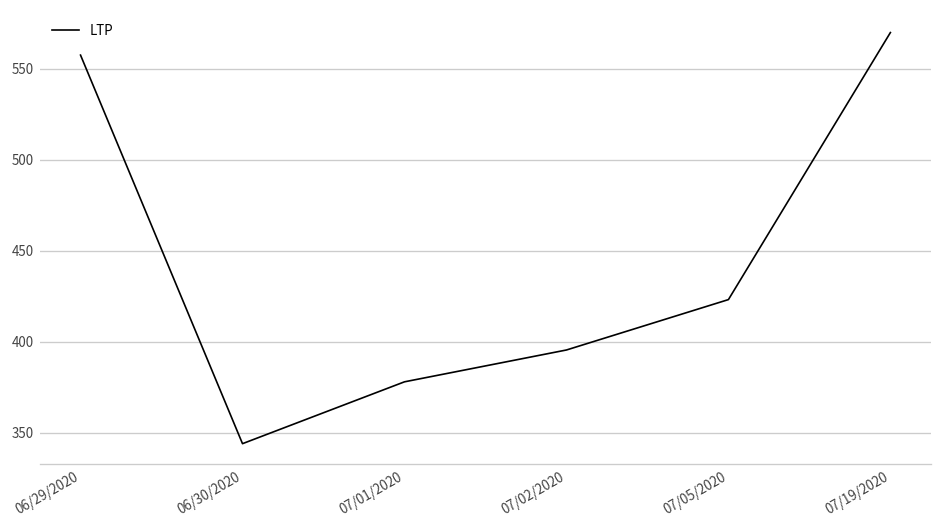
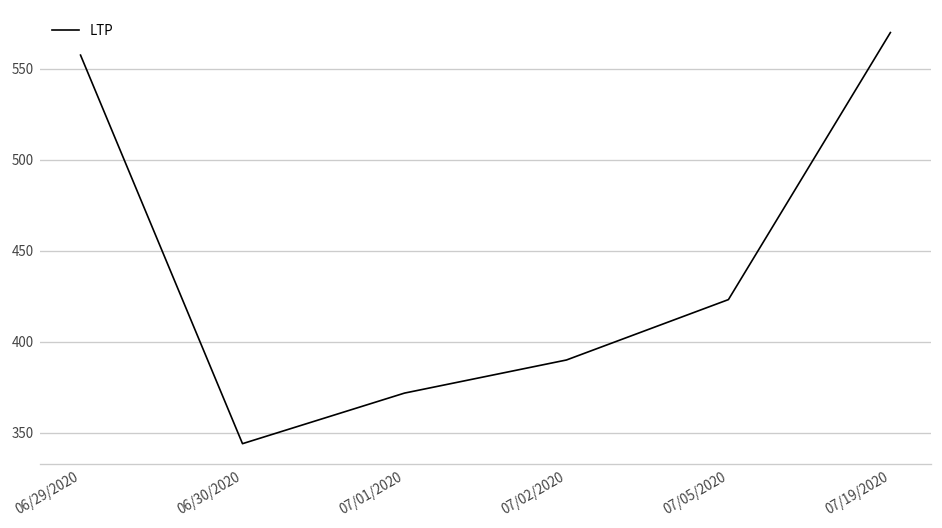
07/01/2020: 378 -> 372
07/02/2020: 396 -> 390
